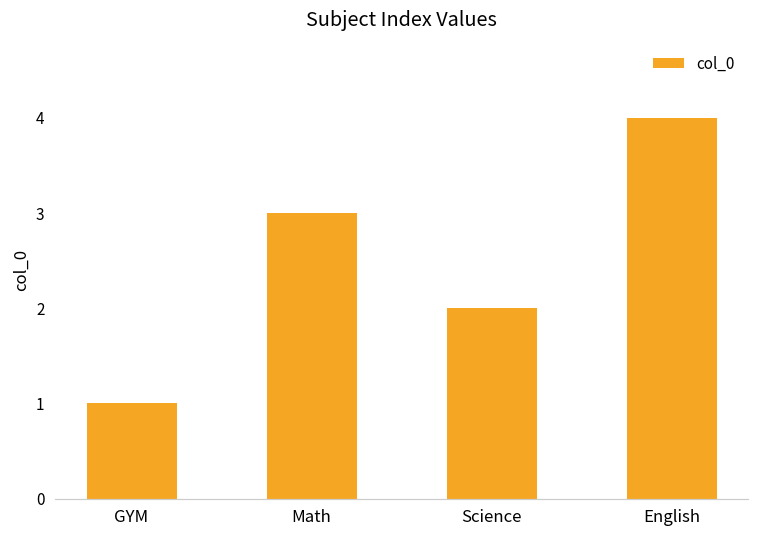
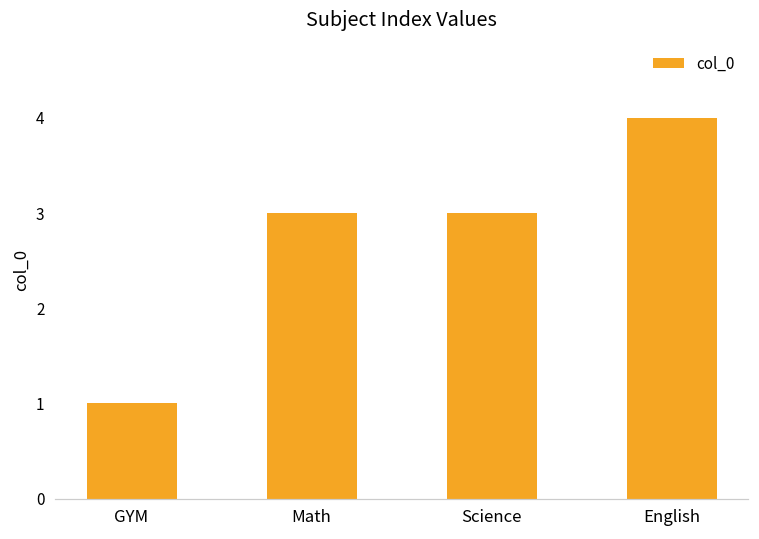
Science: 2 -> 3
